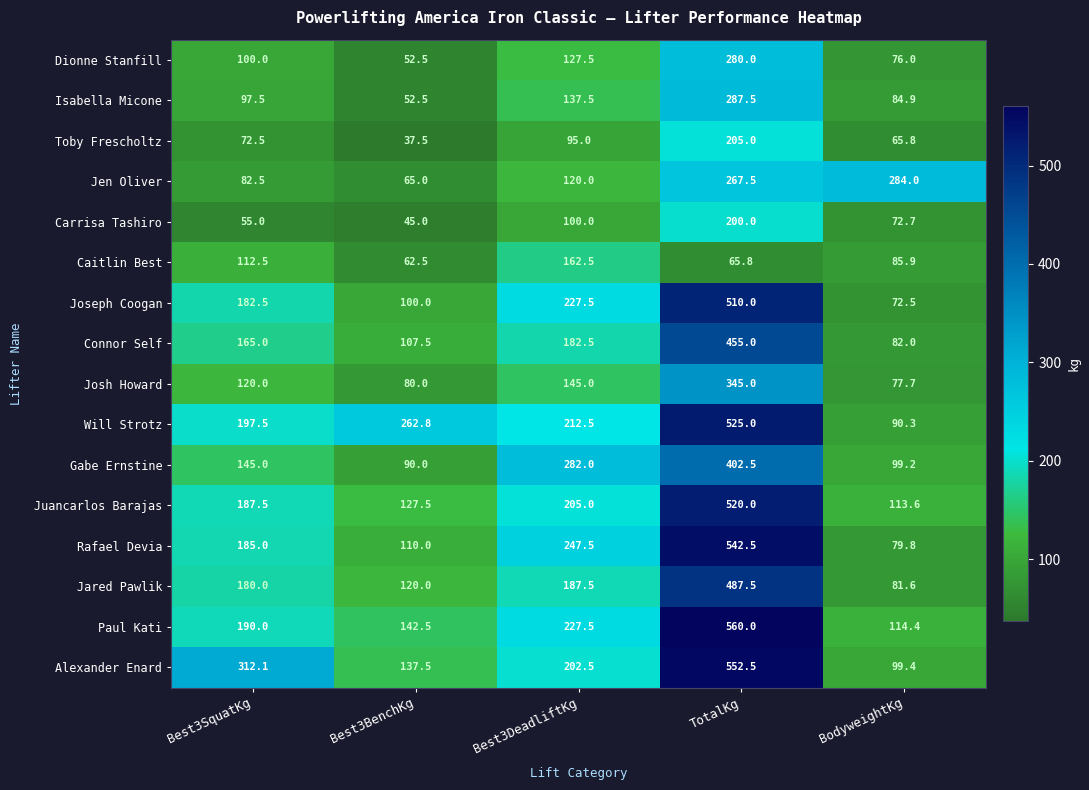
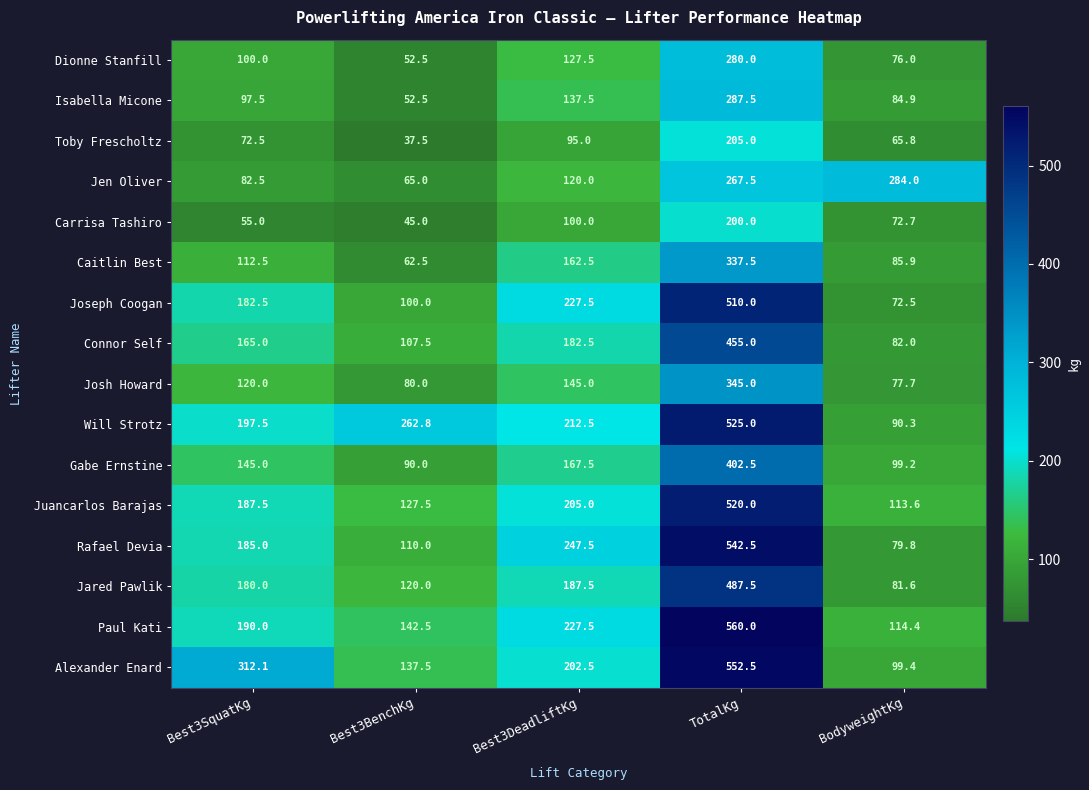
Caitlin Best, TotalKg: 65.8 -> 337.5
Gabe Ernstine, Best3DeadliftKg: 282.0 -> 167.5
